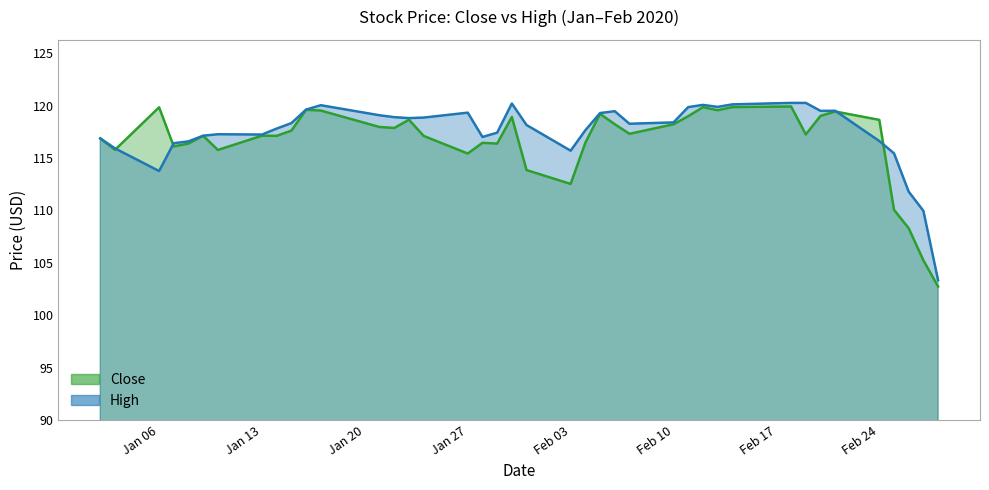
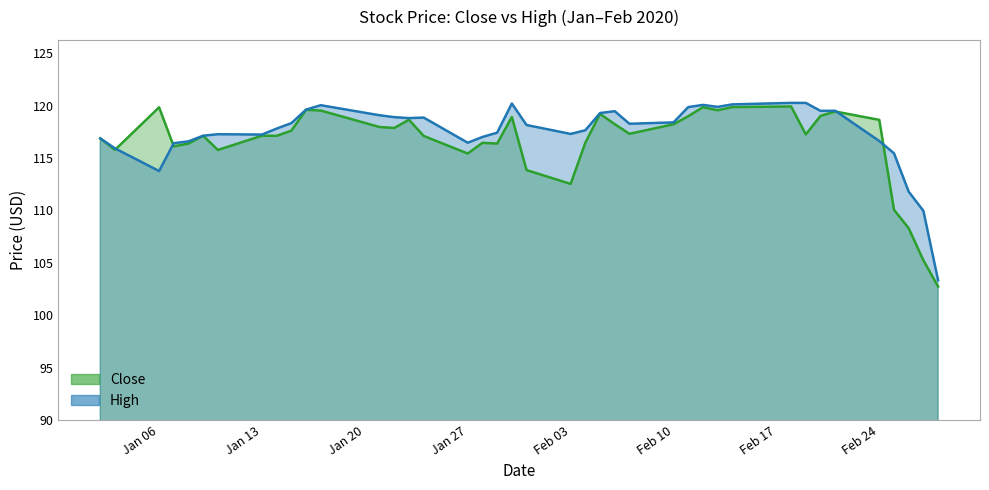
High, Jan 27: 119.3 -> 116.5
High, Feb 03: 115.7 -> 117.3
